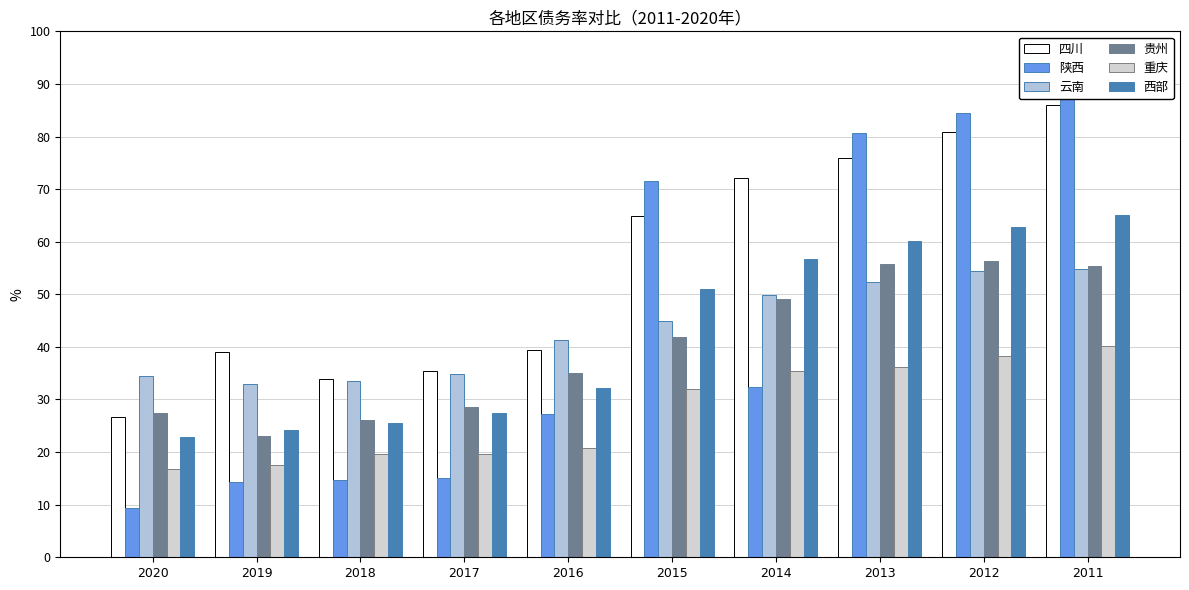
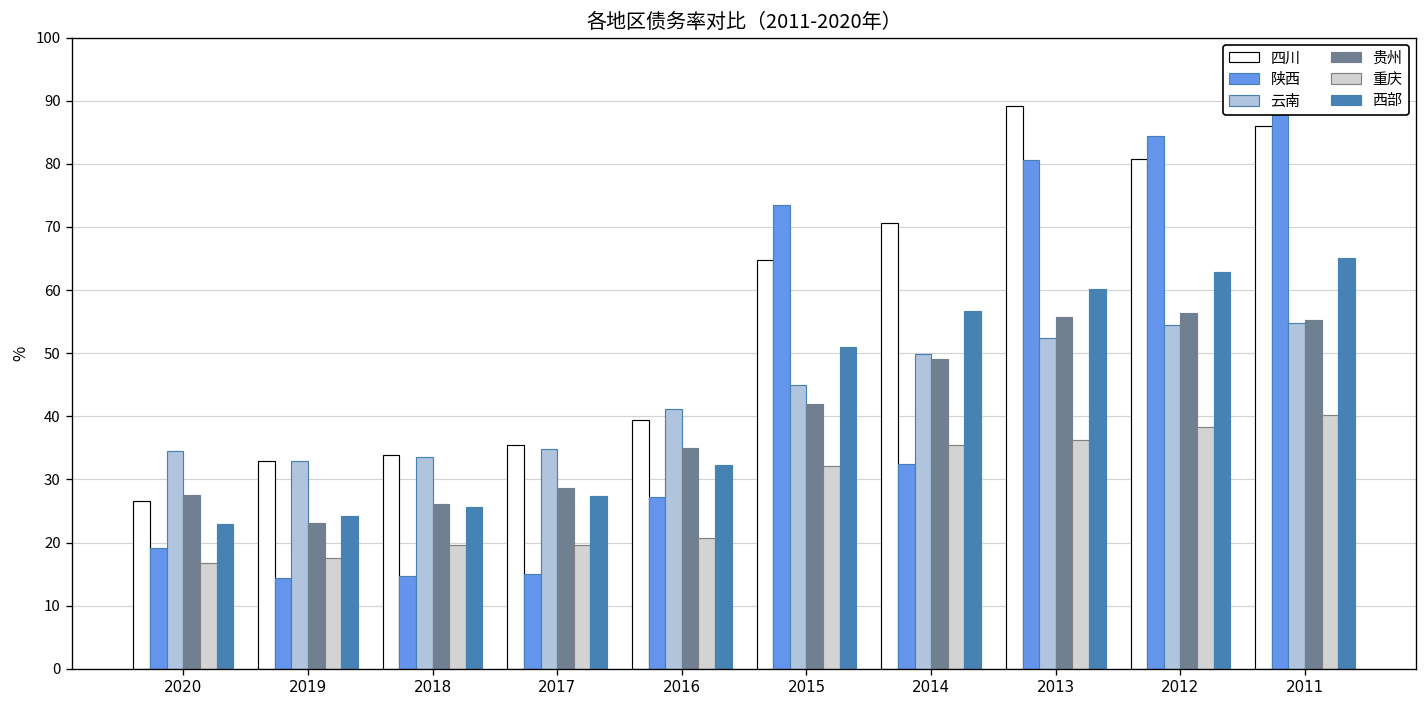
陕西, 2020: 9 -> 19
四川, 2019: 39 -> 33
陕西, 2015: 72 -> 74
四川, 2014: 72 -> 71
四川, 2013: 76 -> 89
